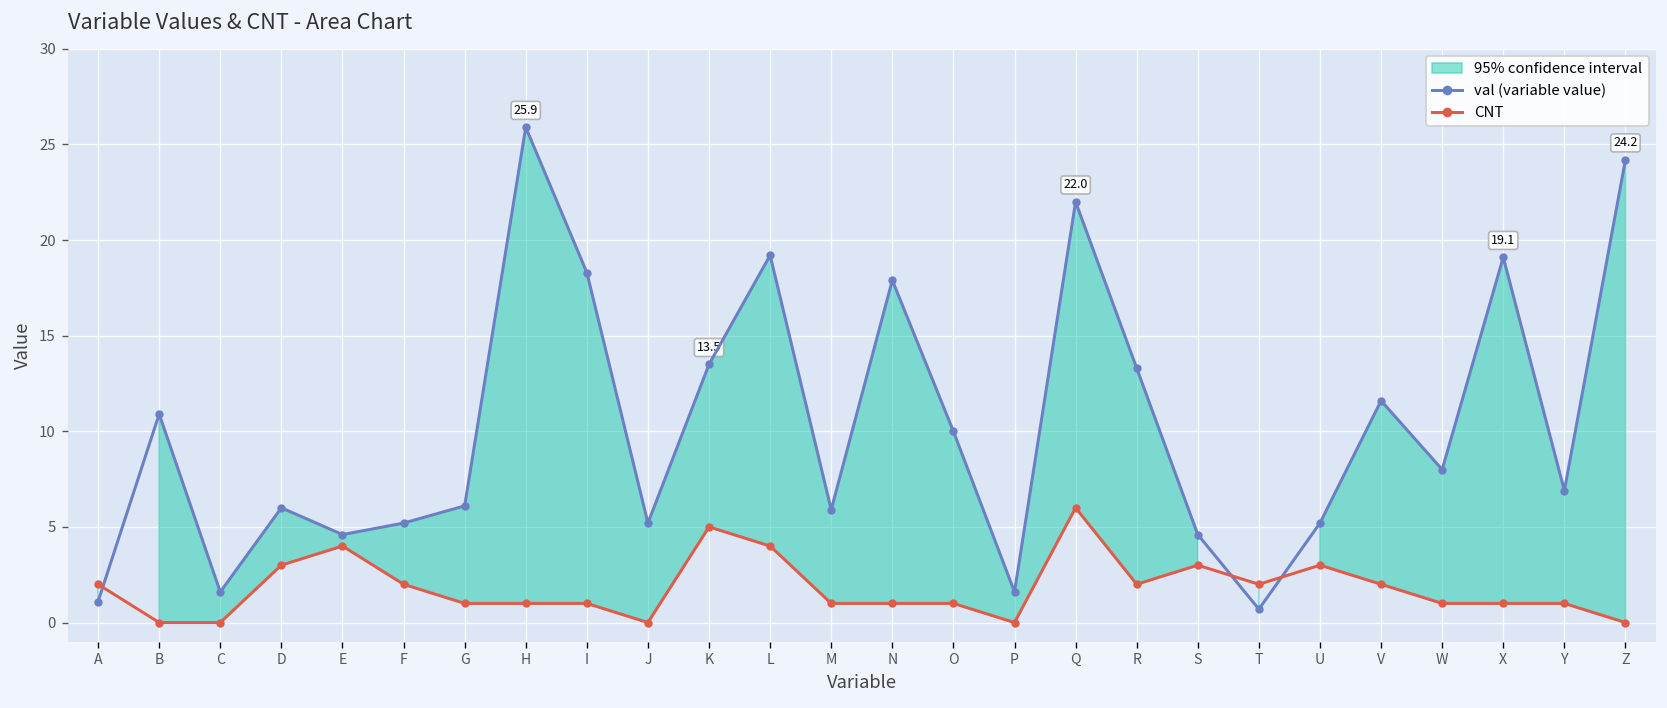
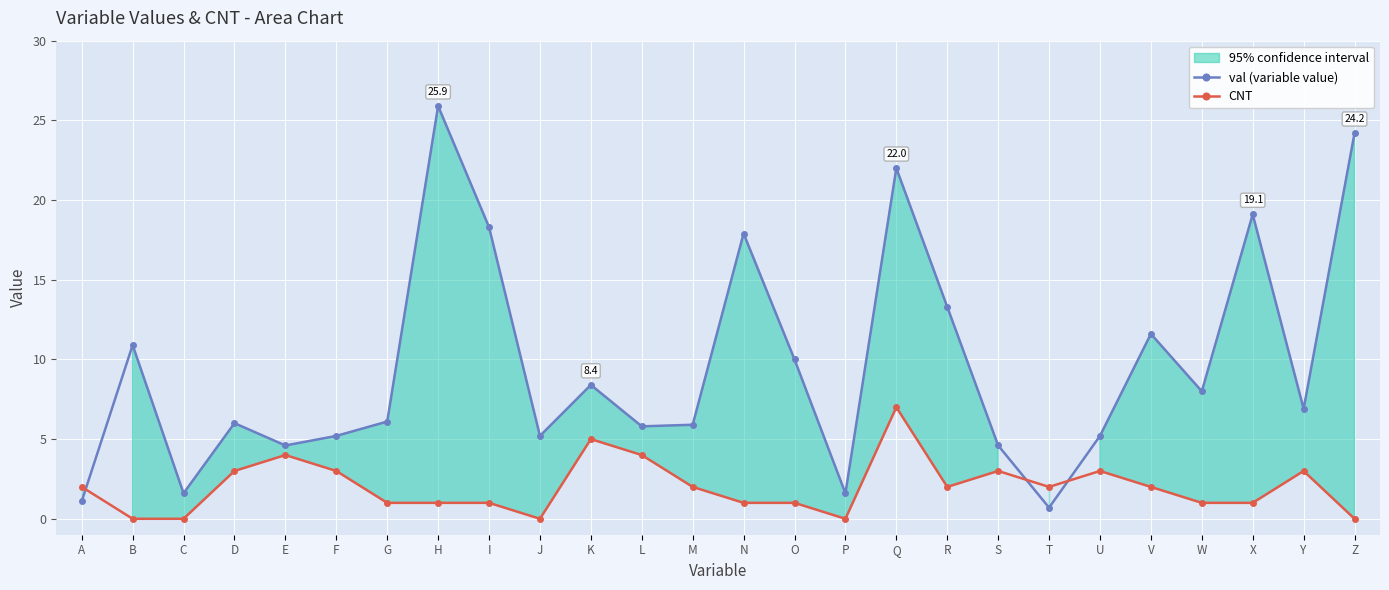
CNT, F: 2 -> 3
val (variable value), K: 13.5 -> 8.4
val (variable value), L: 19.2 -> 5.8
CNT, M: 1 -> 2
CNT, Q: 6 -> 7
CNT, Y: 1 -> 3
